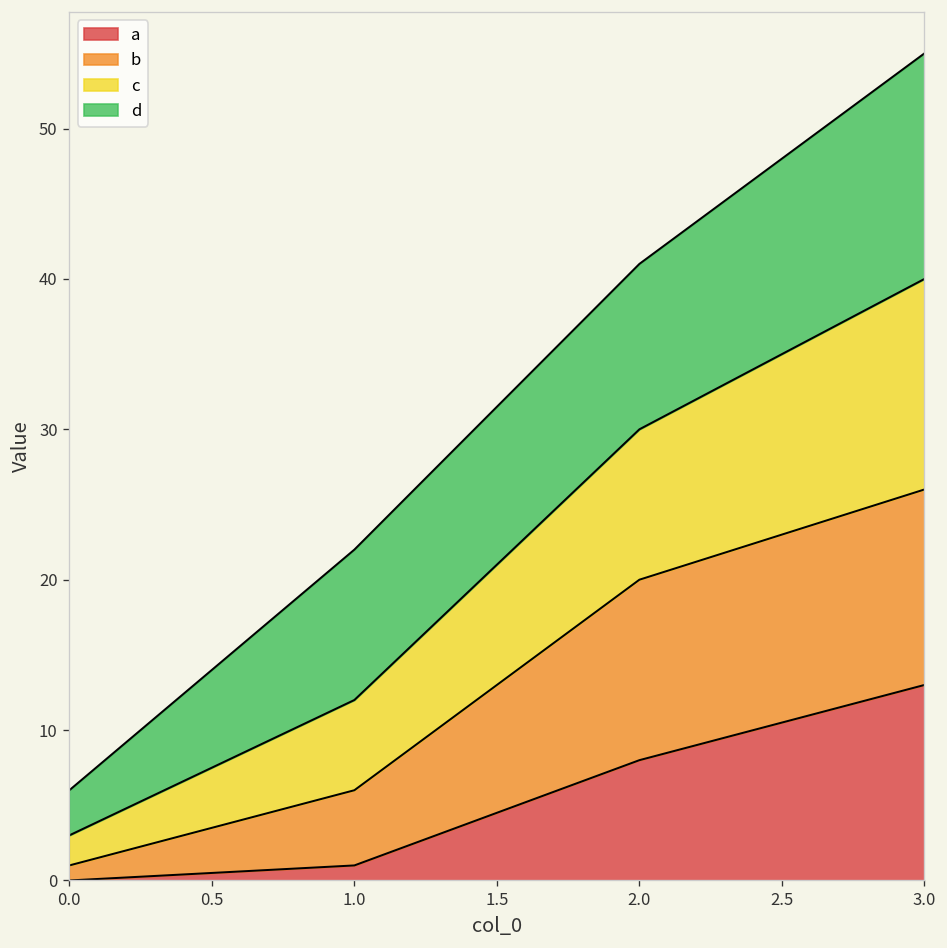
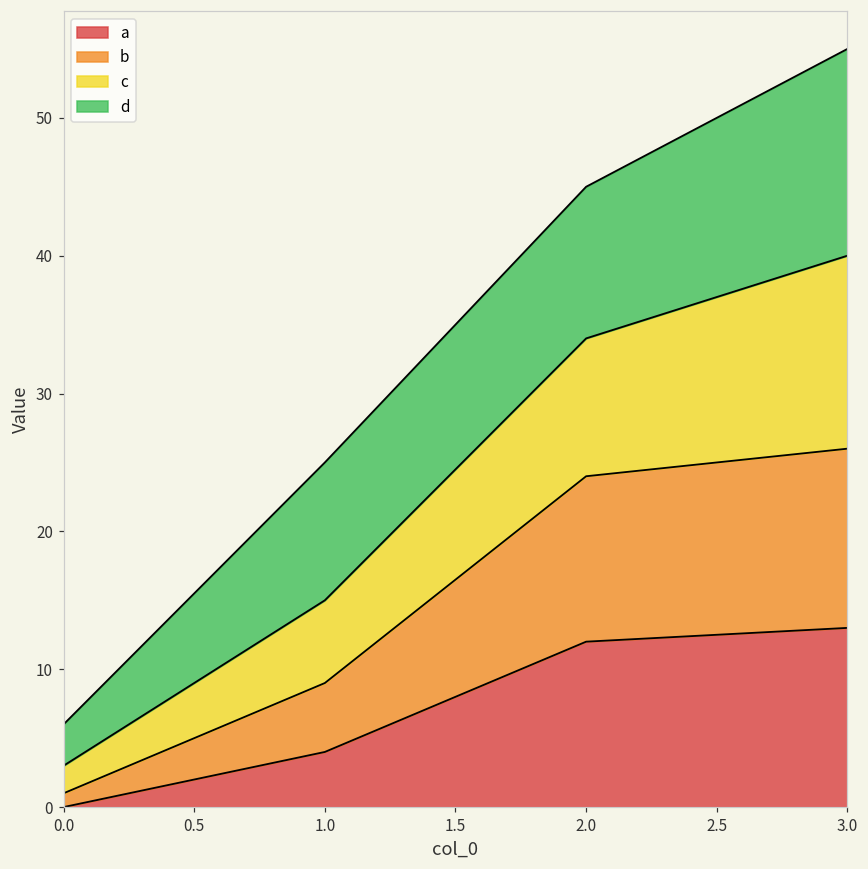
a, 1.0: 1 -> 4
a, 2.0: 8 -> 12
